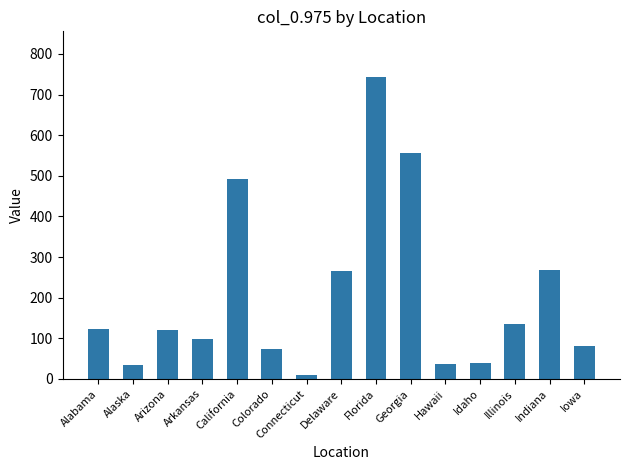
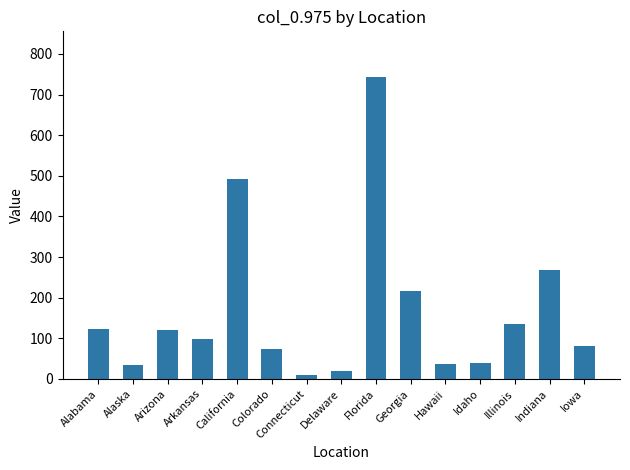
Delaware: 270 -> 20
Georgia: 560 -> 220
